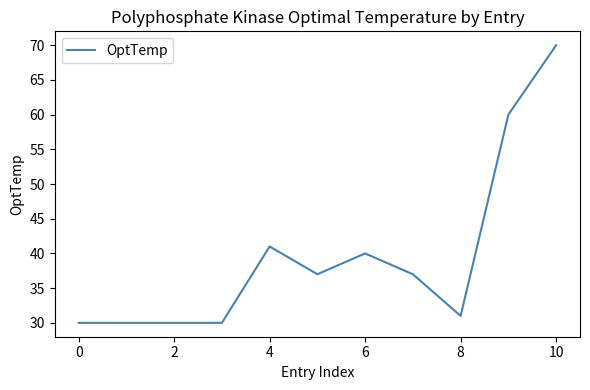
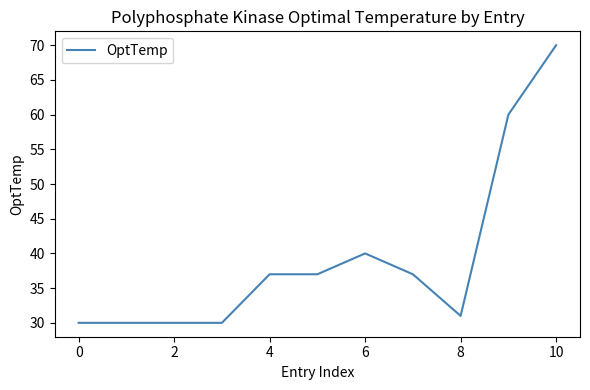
4: 41 -> 37
